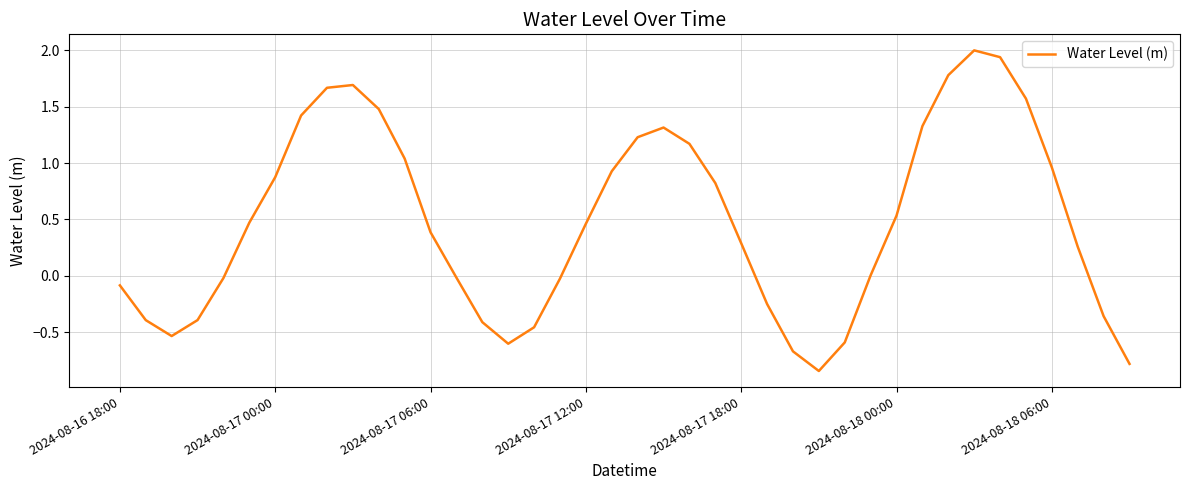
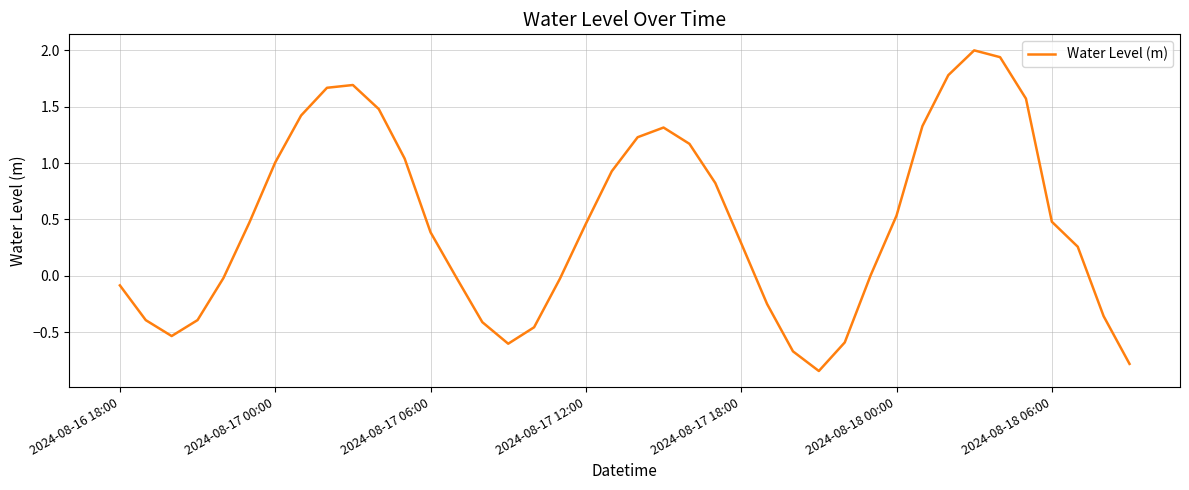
2024-08-17 00:00: 0.87 -> 1.00
2024-08-18 06:00: 0.96 -> 0.48
